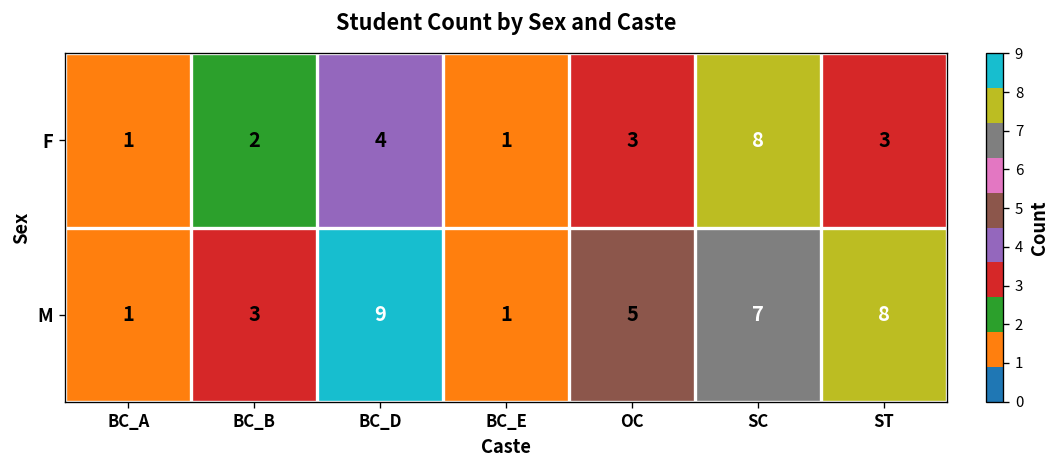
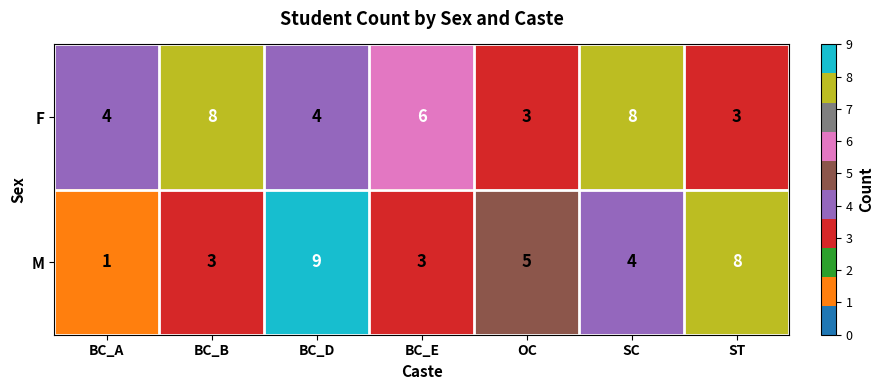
F, BC_A: 1 -> 4
F, BC_B: 2 -> 8
F, BC_E: 1 -> 6
M, BC_E: 1 -> 3
M, SC: 7 -> 4
